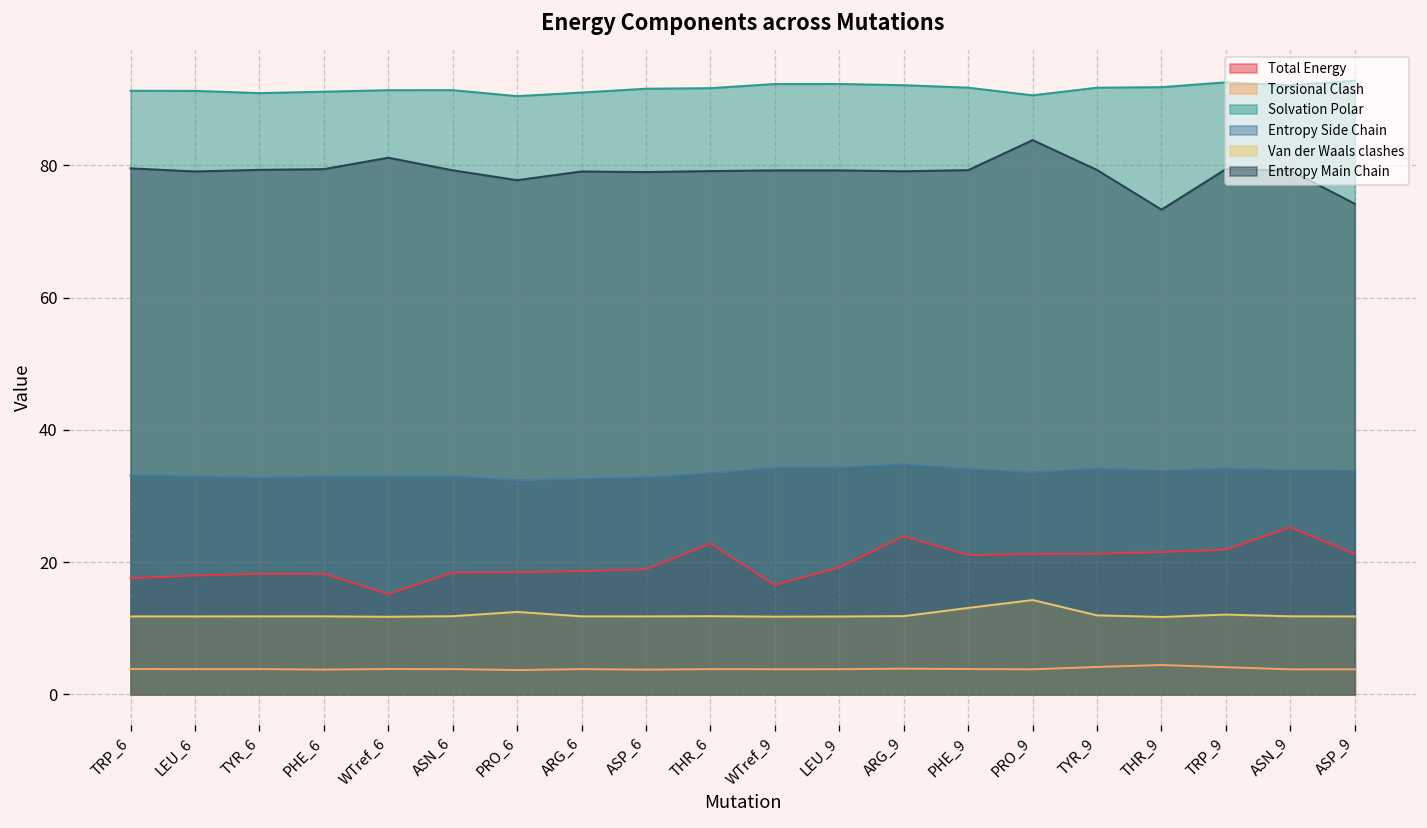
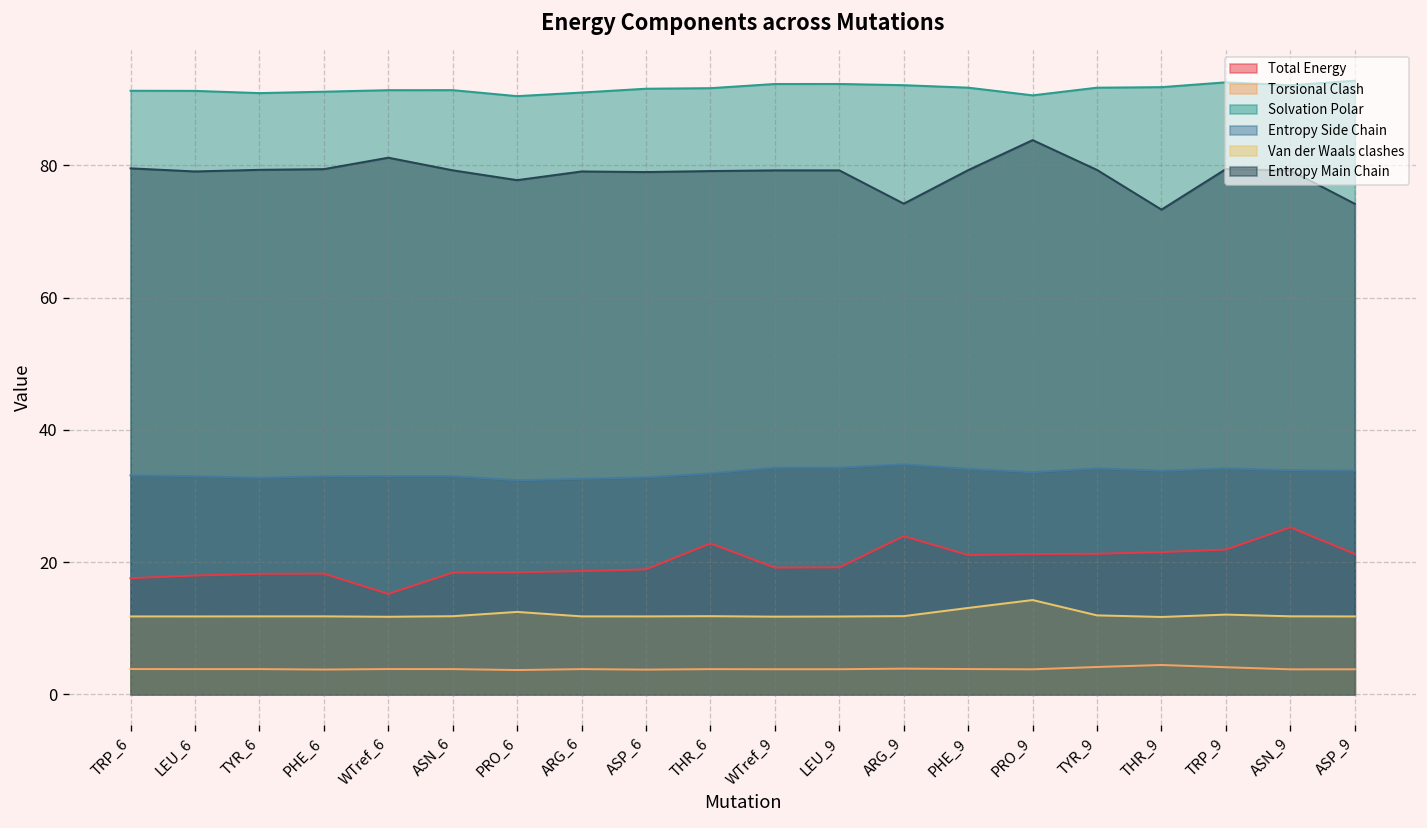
Total Energy, WTref_9: 17 -> 19
Entropy Main Chain, ARG_9: 79 -> 74
